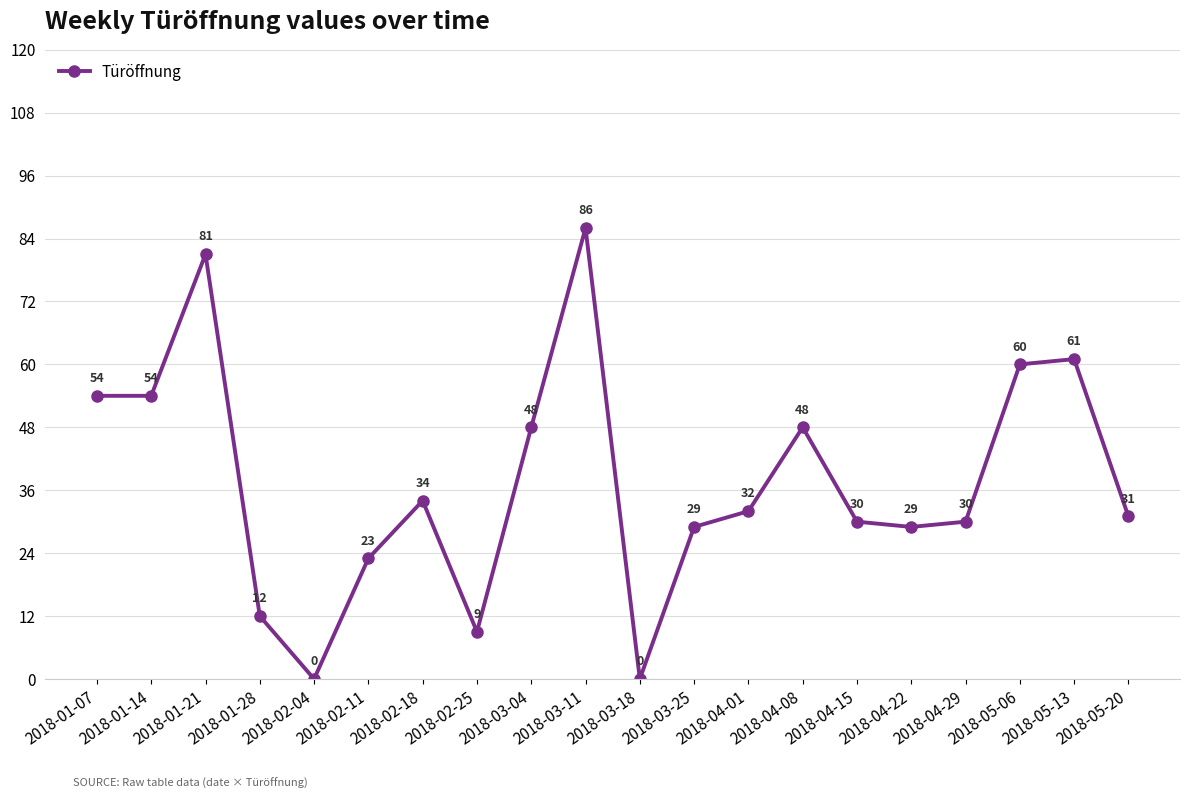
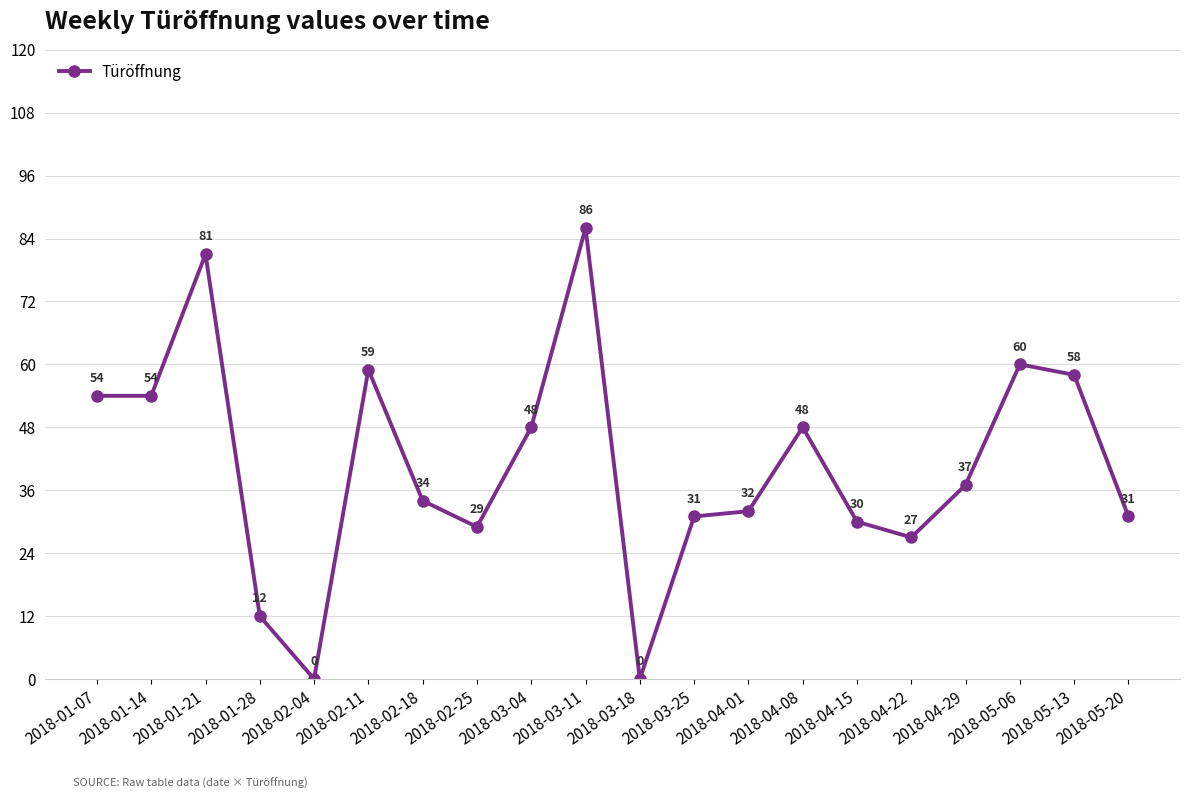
2018-02-11: 23 -> 59
2018-02-25: 9 -> 29
2018-03-25: 29 -> 31
2018-04-22: 29 -> 27
2018-04-29: 30 -> 37
2018-05-13: 61 -> 58
